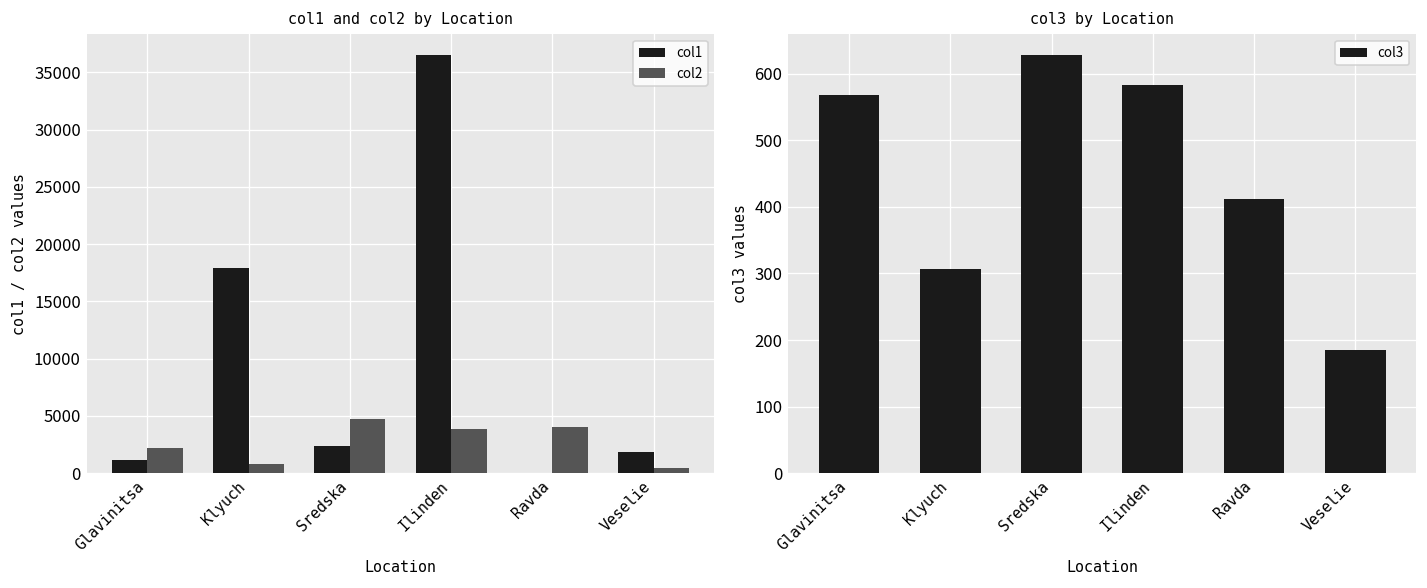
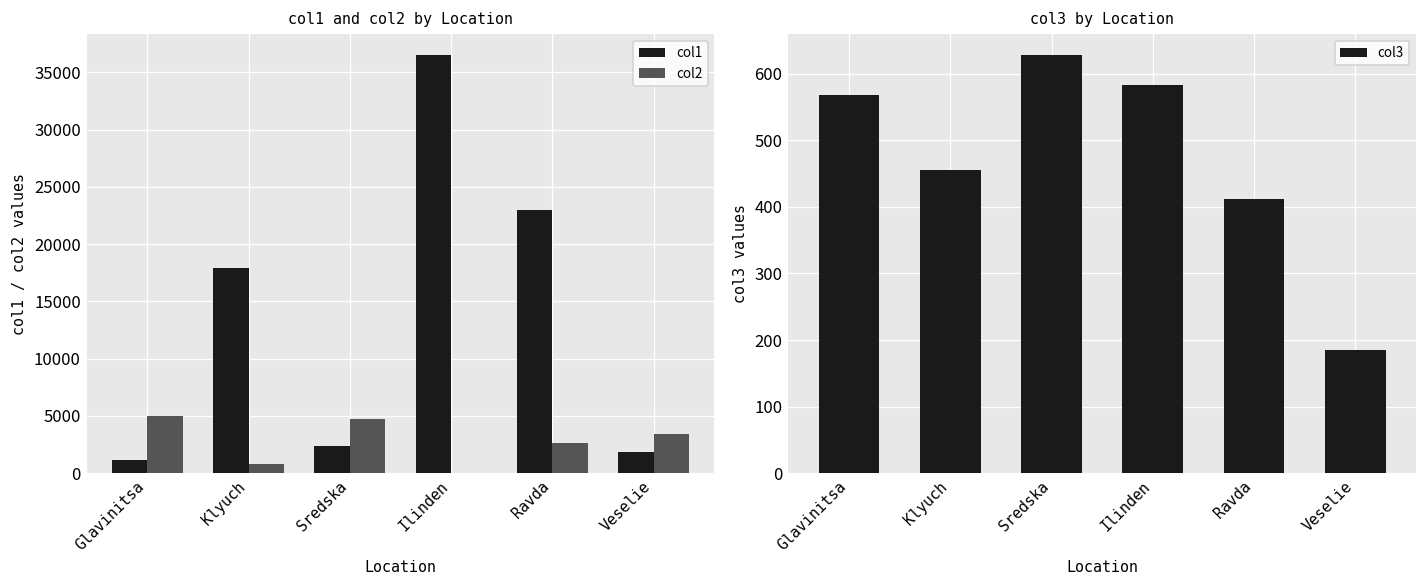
col1 and col2 by Location, col2, Glavinitsa: 2000 -> 5000
col1 and col2 by Location, col2, Ilinden: 4000 -> 0
col1 and col2 by Location, col1, Ravda: 0 -> 23000
col1 and col2 by Location, col2, Ravda: 4000 -> 3000
col1 and col2 by Location, col2, Veselie: 0 -> 3000
col3 by Location, Klyuch: 310 -> 460
